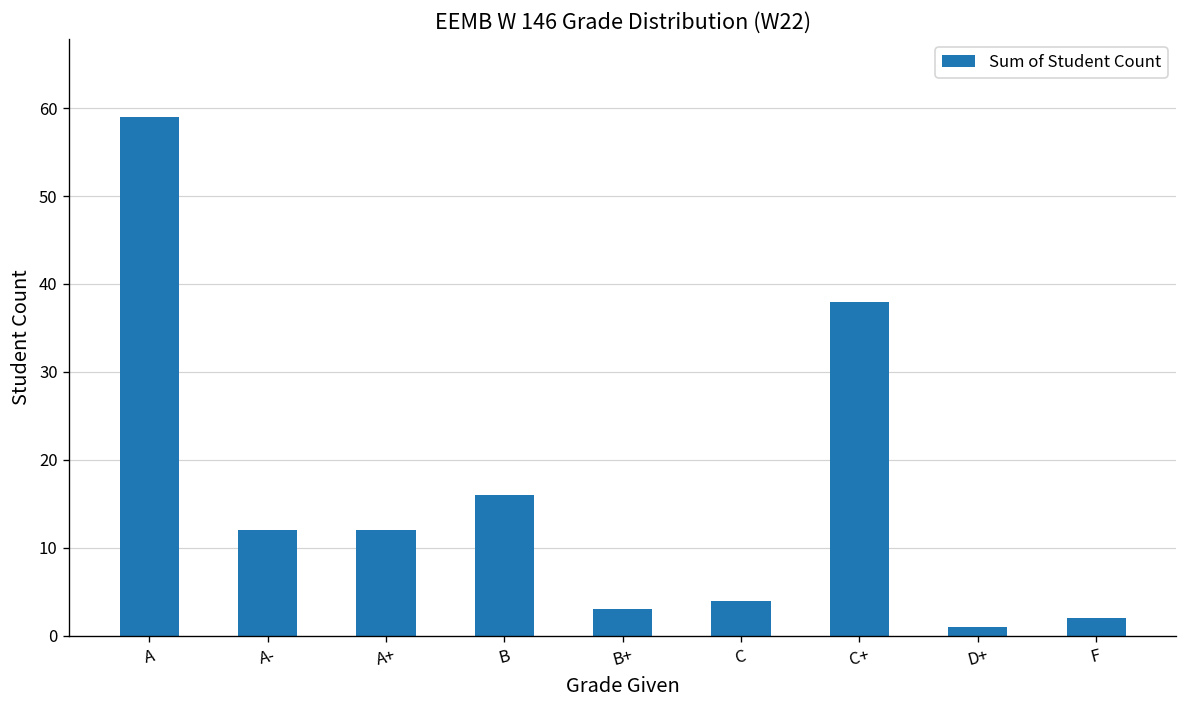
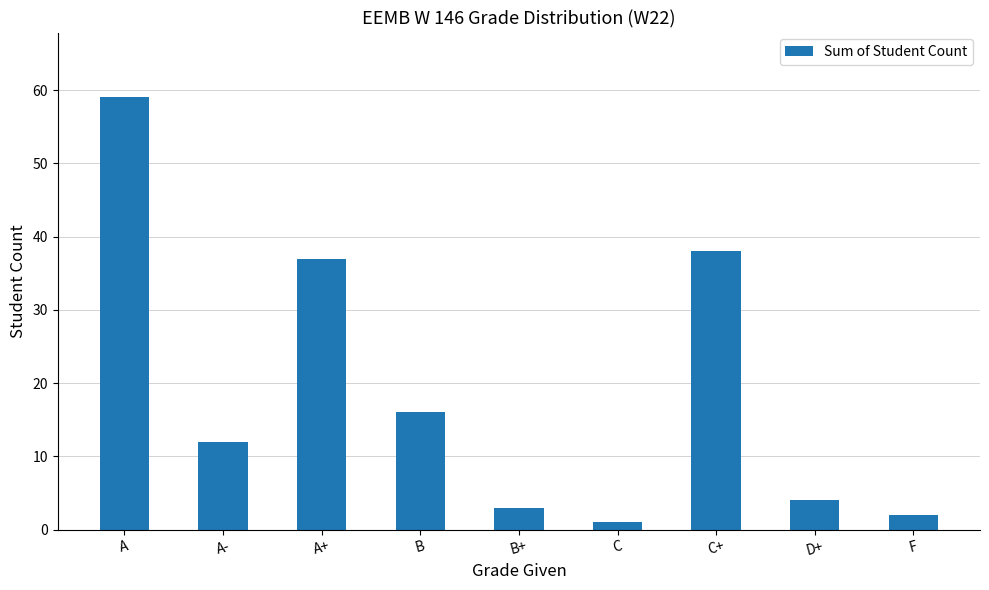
A+: 12 -> 37
C: 4 -> 1
D+: 1 -> 4
